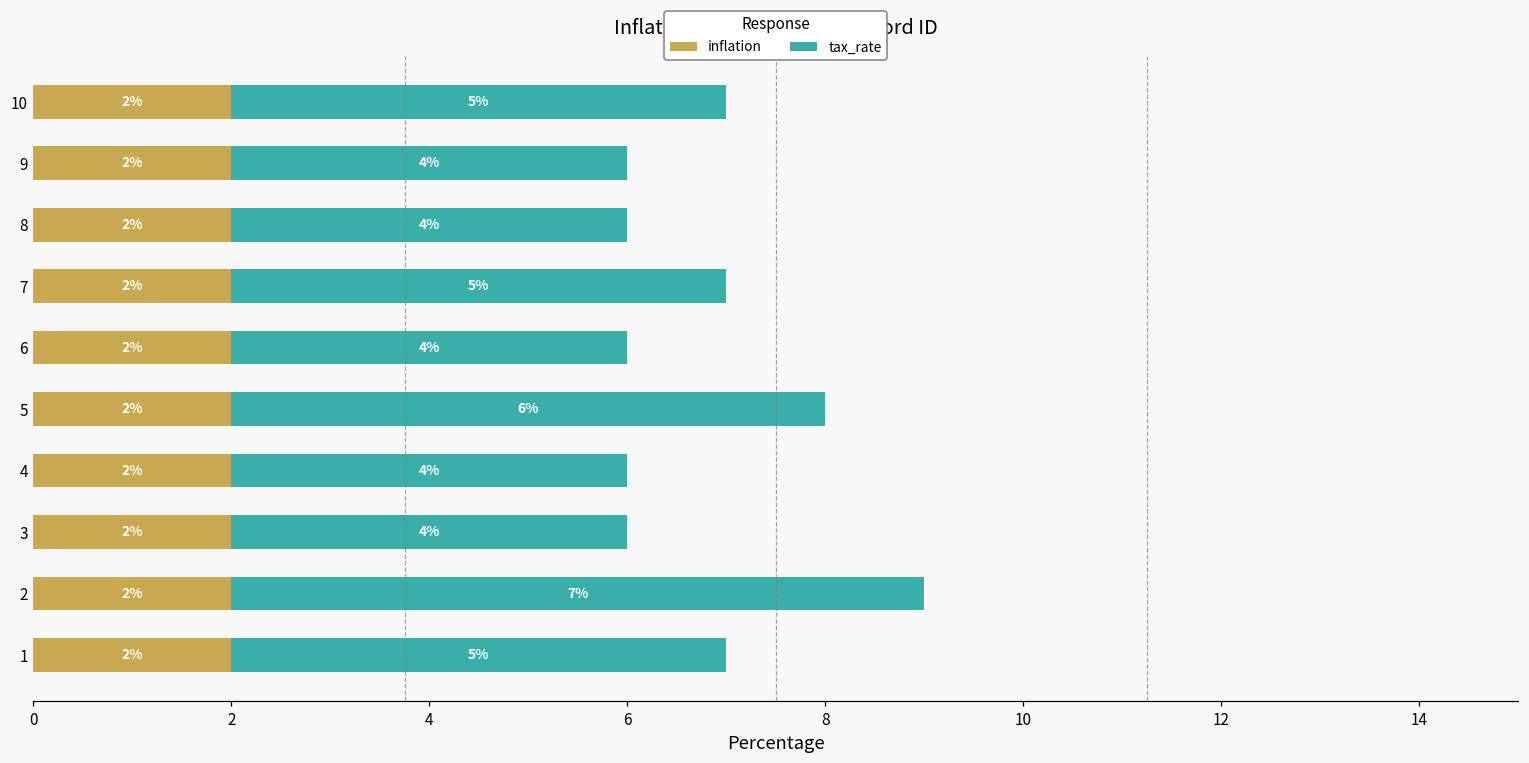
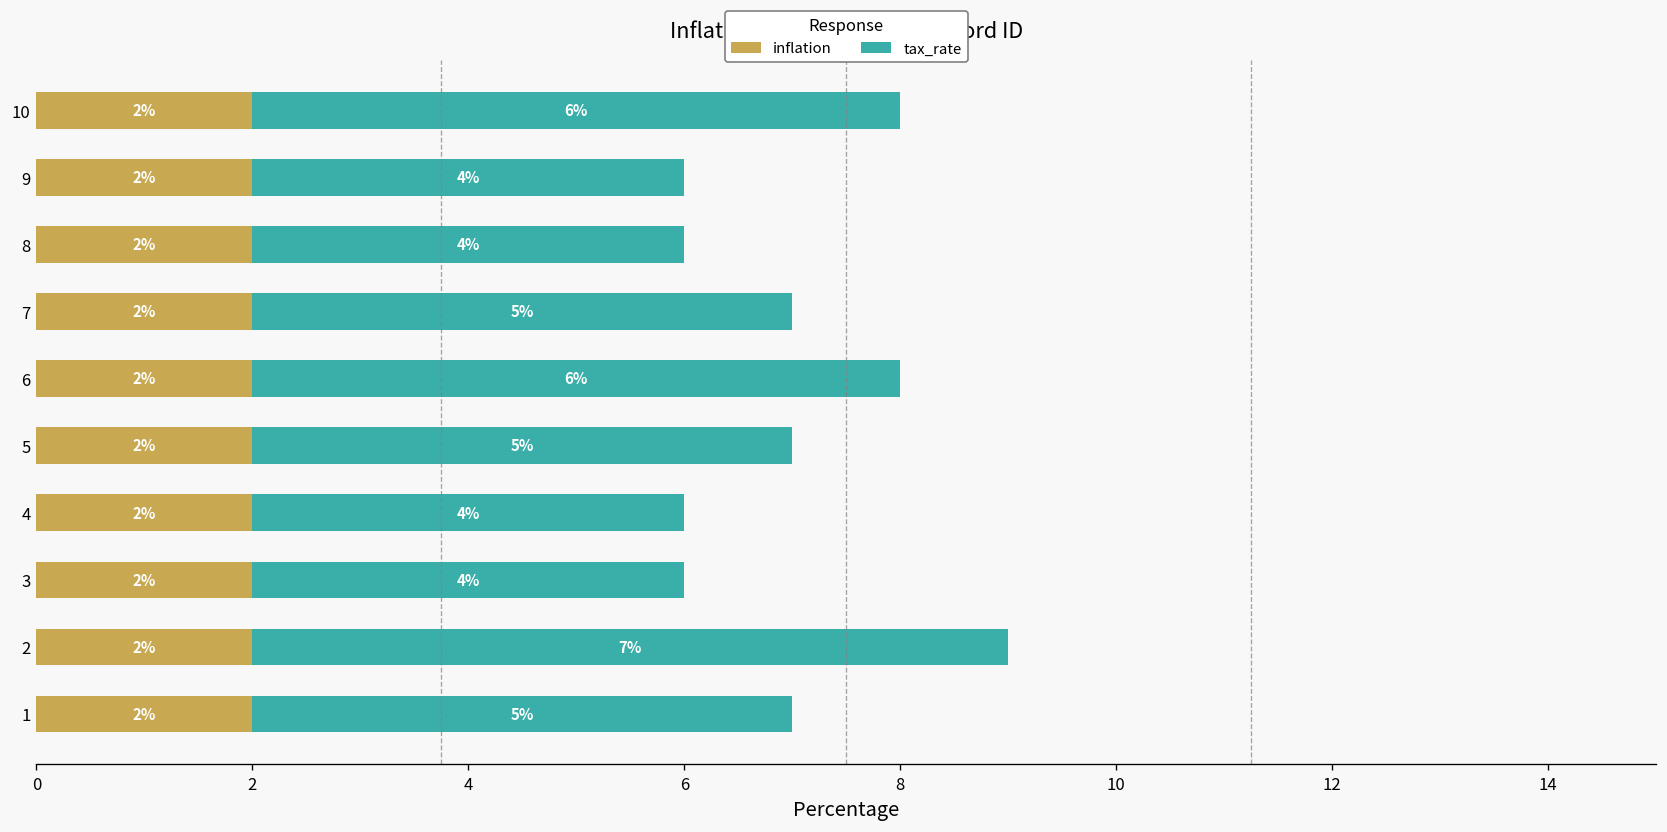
tax_rate, 10: 5% -> 6%
tax_rate, 6: 4% -> 6%
tax_rate, 5: 6% -> 5%
